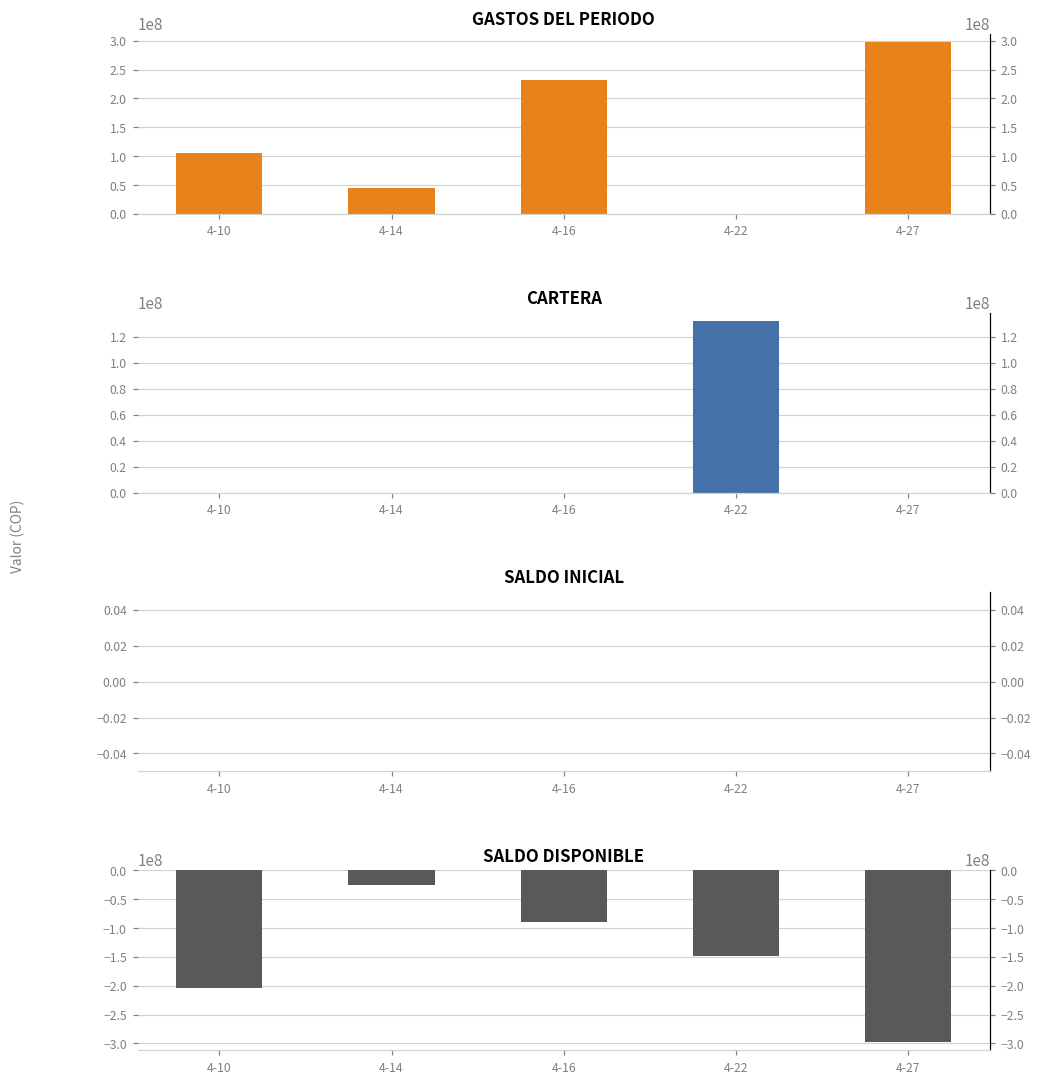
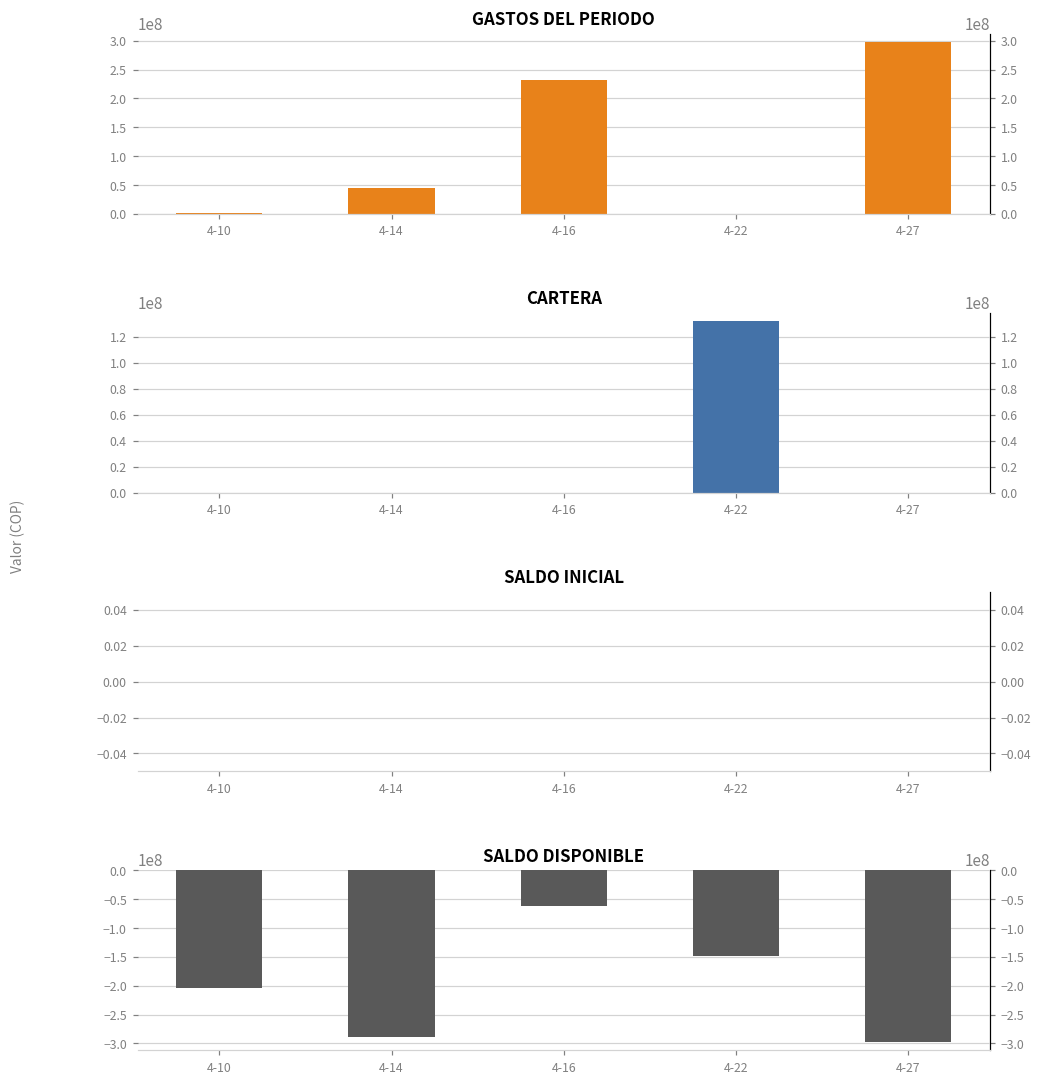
GASTOS DEL PERIODO, 4-10: 110000000 -> 0
SALDO DISPONIBLE, 4-14: -30000000 -> -290000000
SALDO DISPONIBLE, 4-16: -90000000 -> -60000000
